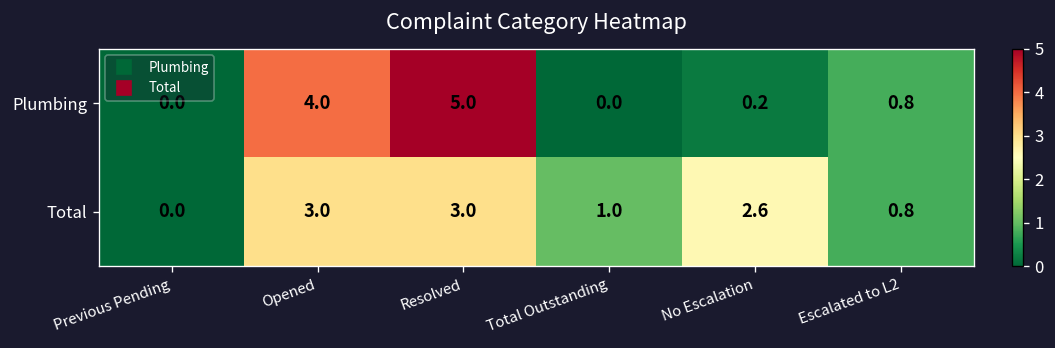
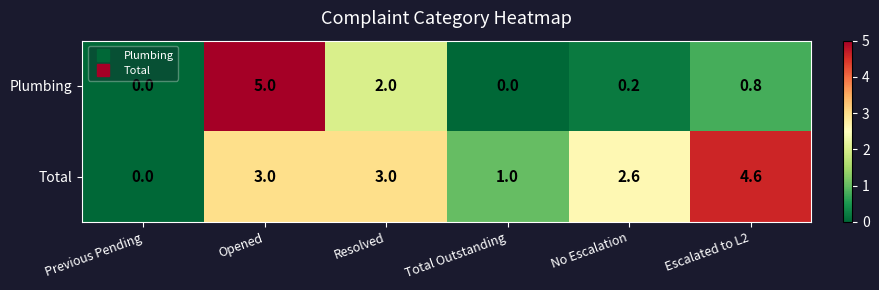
Plumbing, Opened: 4.0 -> 5.0
Plumbing, Resolved: 5.0 -> 2.0
Total, Escalated to L2: 0.8 -> 4.6
